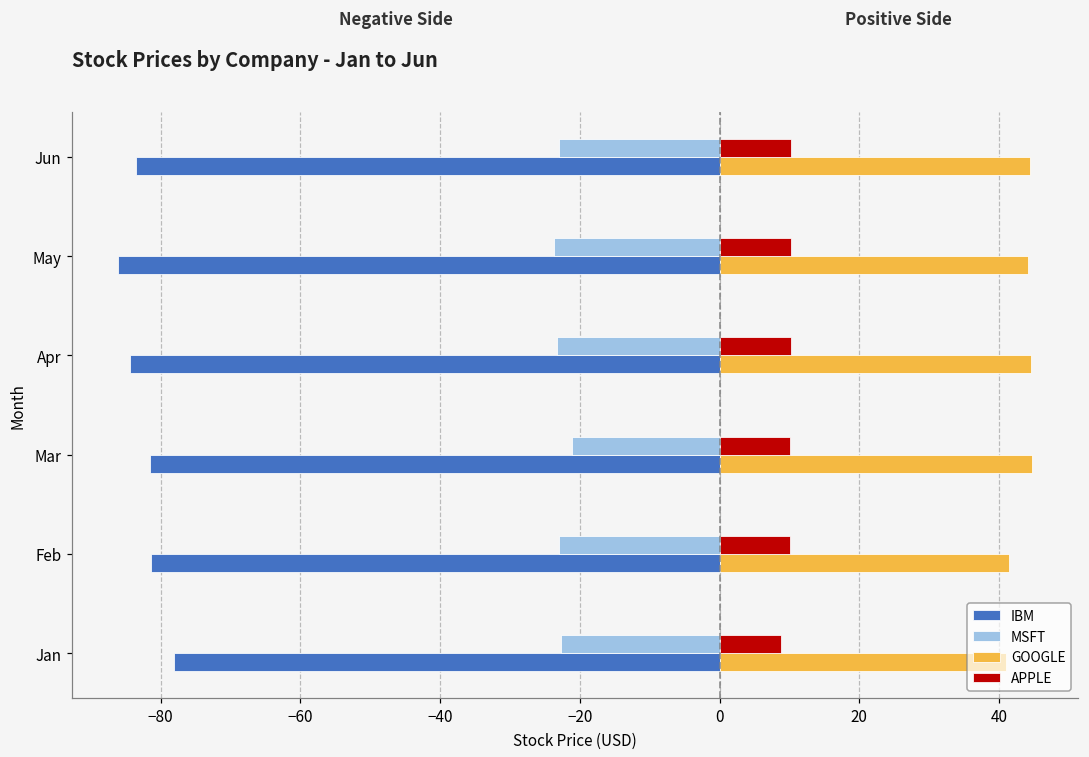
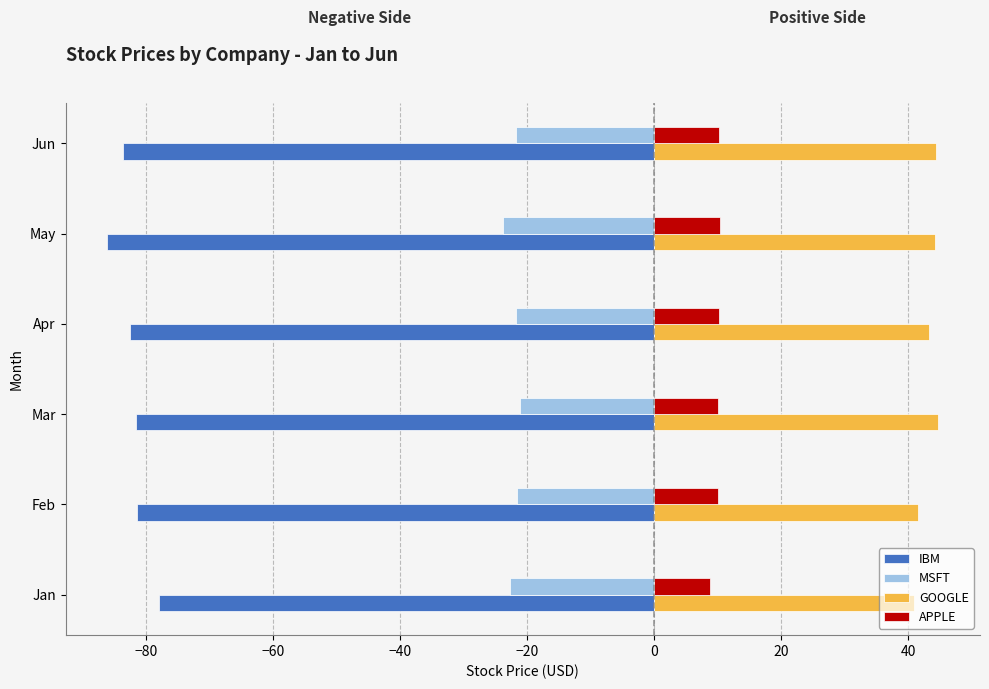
MSFT, Jun: -23 -> -22
MSFT, Apr: -23 -> -22
IBM, Apr: -84 -> -83
GOOGLE, Apr: 45 -> 43
MSFT, Feb: -23 -> -22
